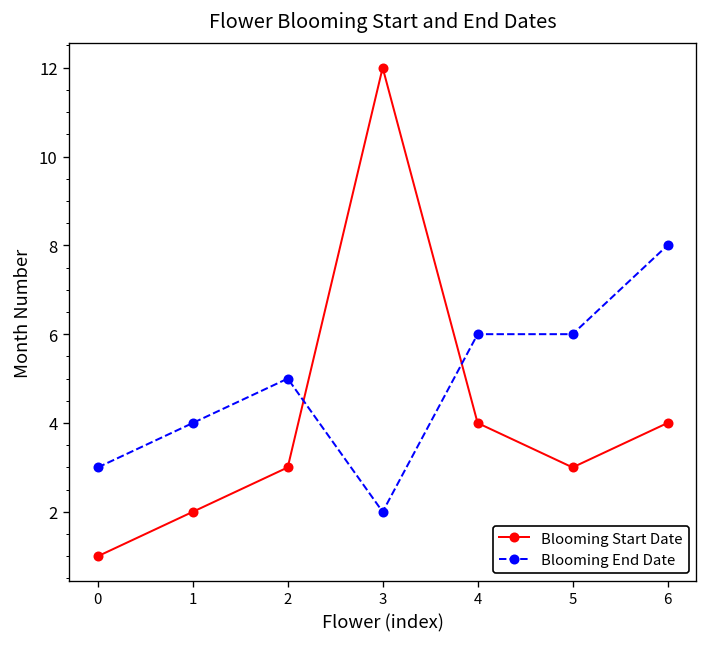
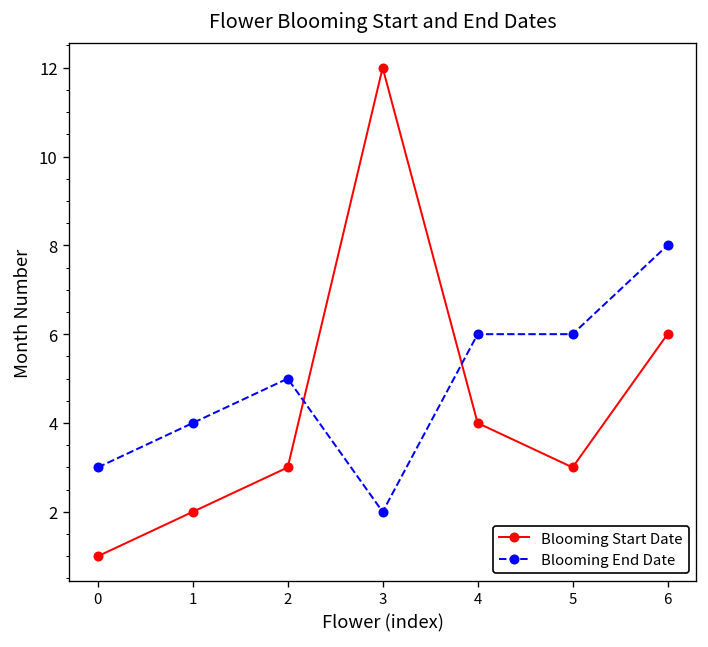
Blooming Start Date, 6: 4 -> 6
